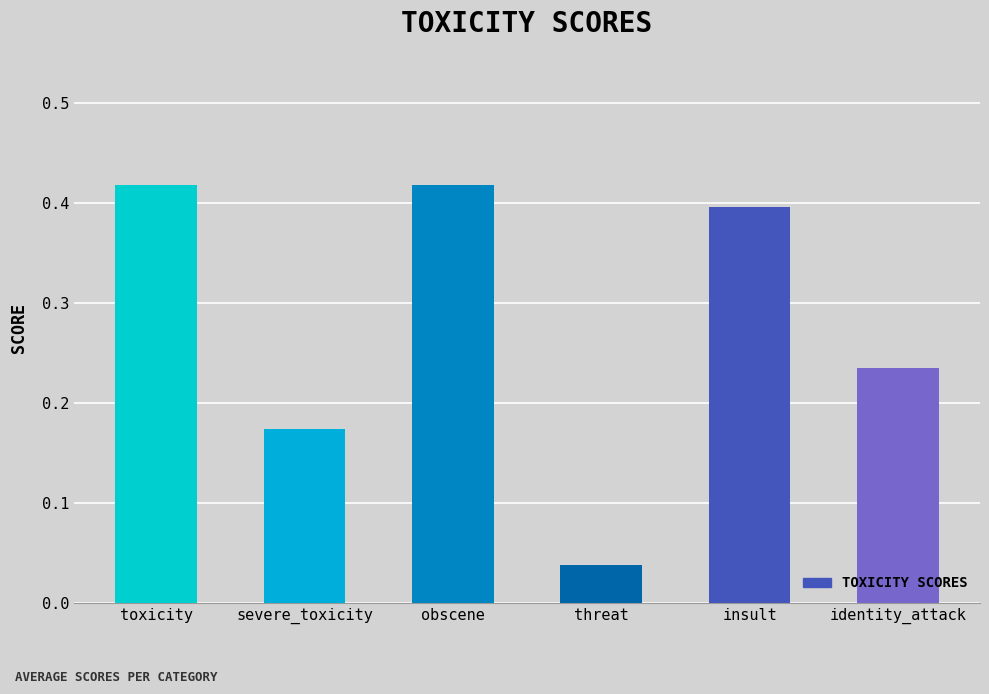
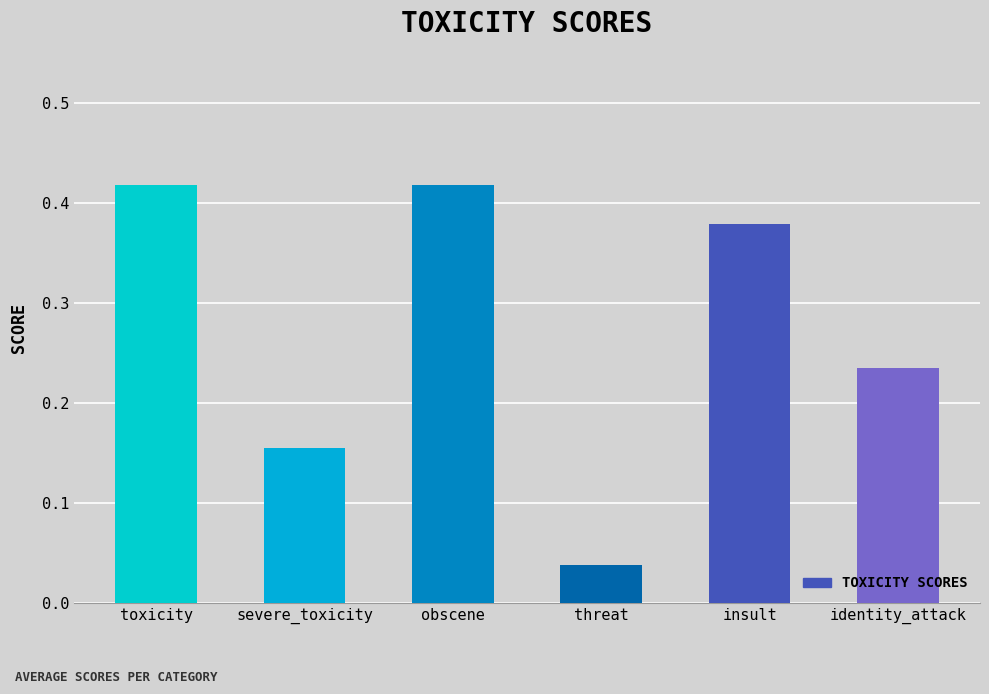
severe_toxicity: 0.173 -> 0.155
insult: 0.395 -> 0.379
